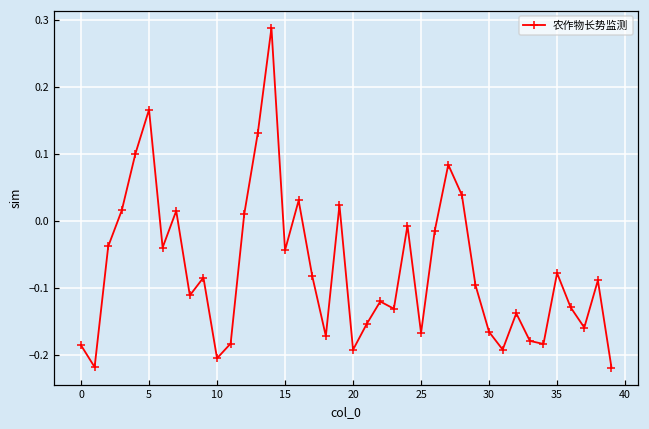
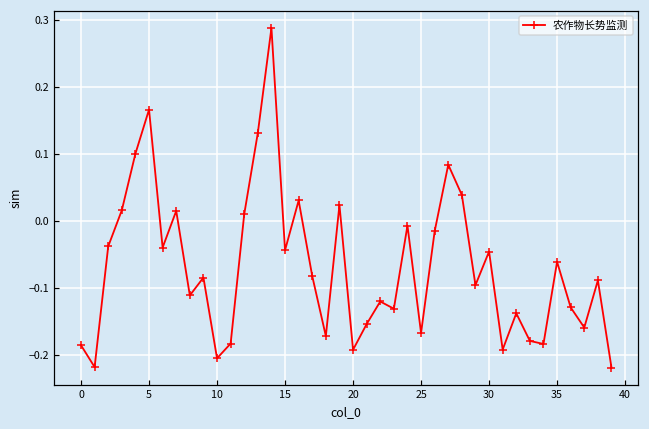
30: -0.17 -> -0.05
35: -0.08 -> -0.06
